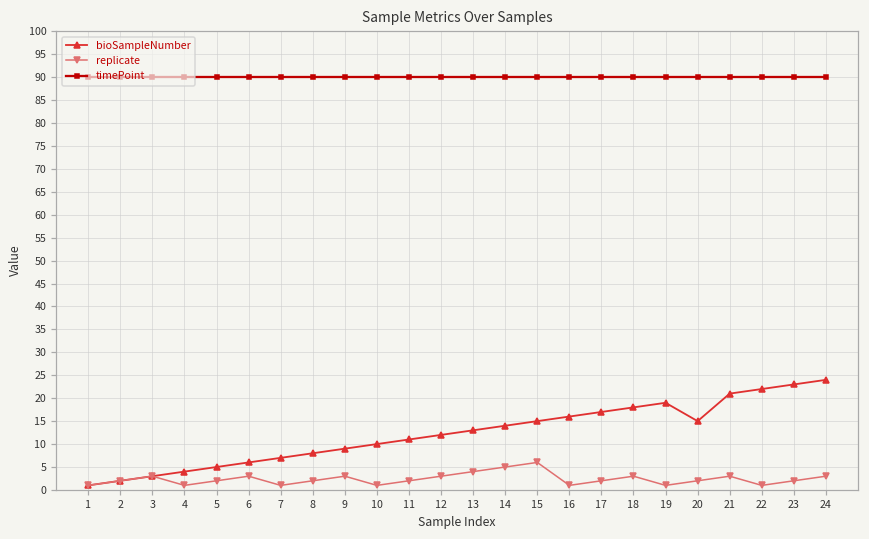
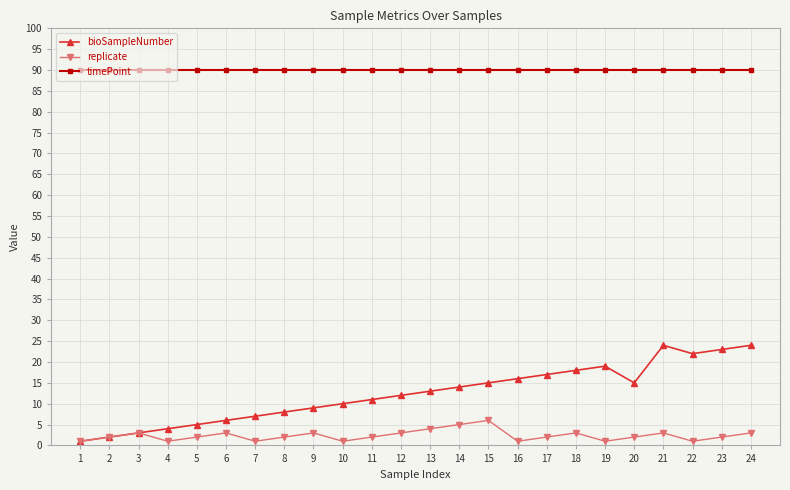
bioSampleNumber, 21: 21 -> 24
